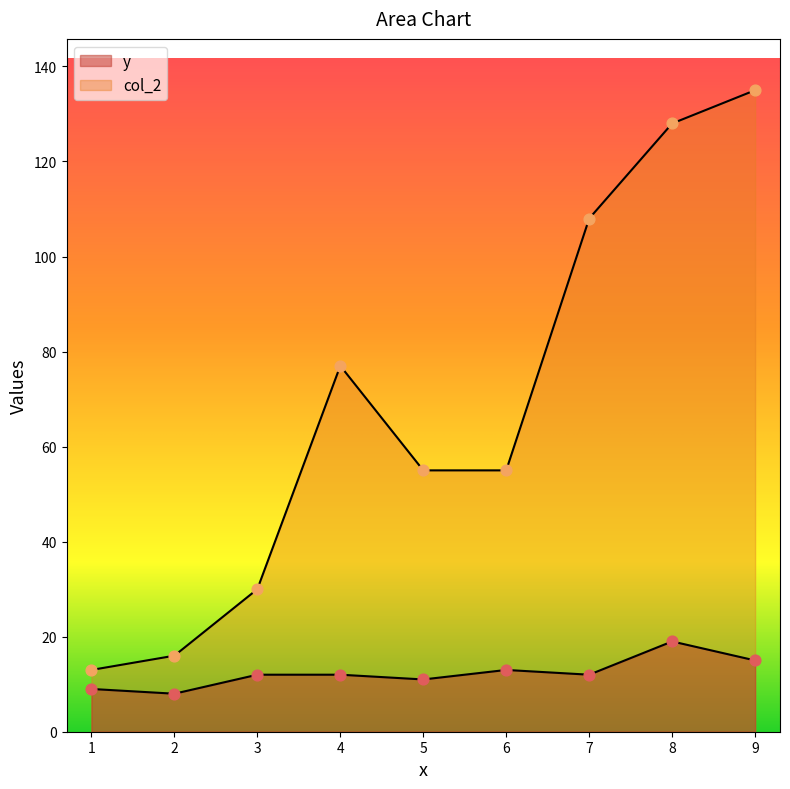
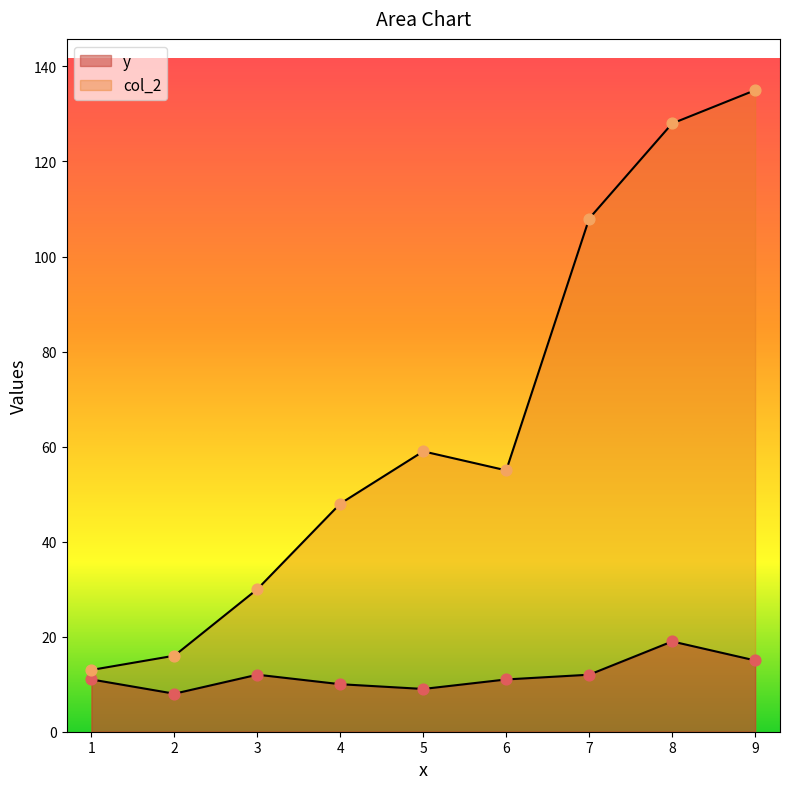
y, 1: 9 -> 11
y, 4: 12 -> 10
col_2, 4: 77 -> 48
y, 5: 11 -> 9
col_2, 5: 55 -> 59
y, 6: 13 -> 11
